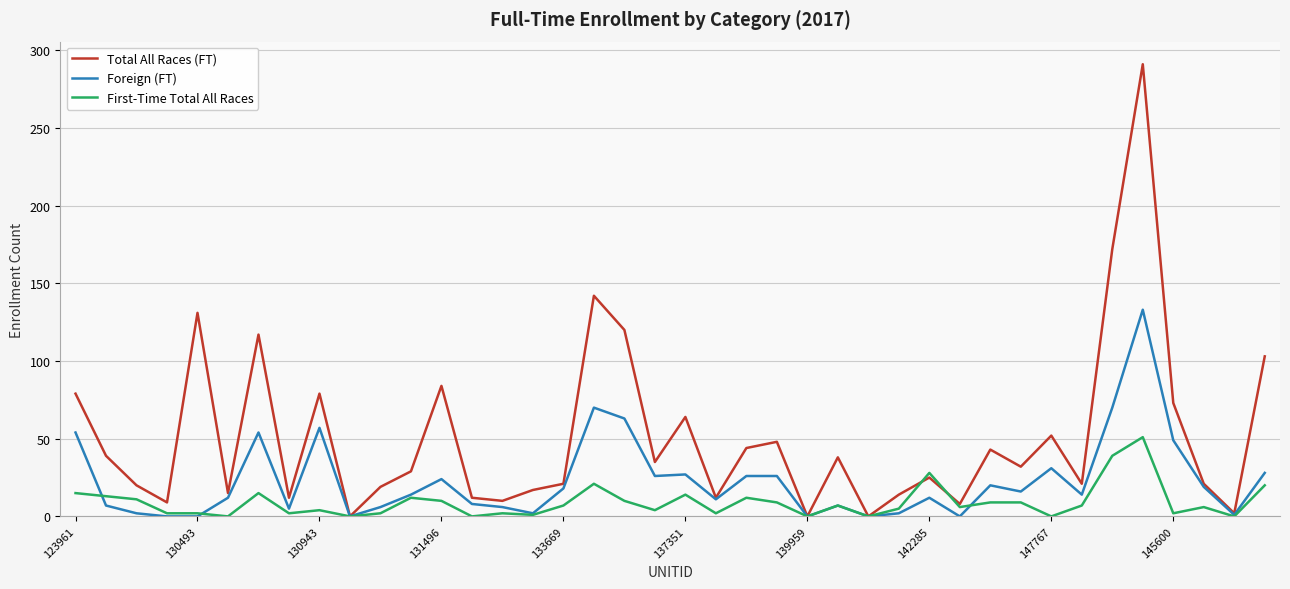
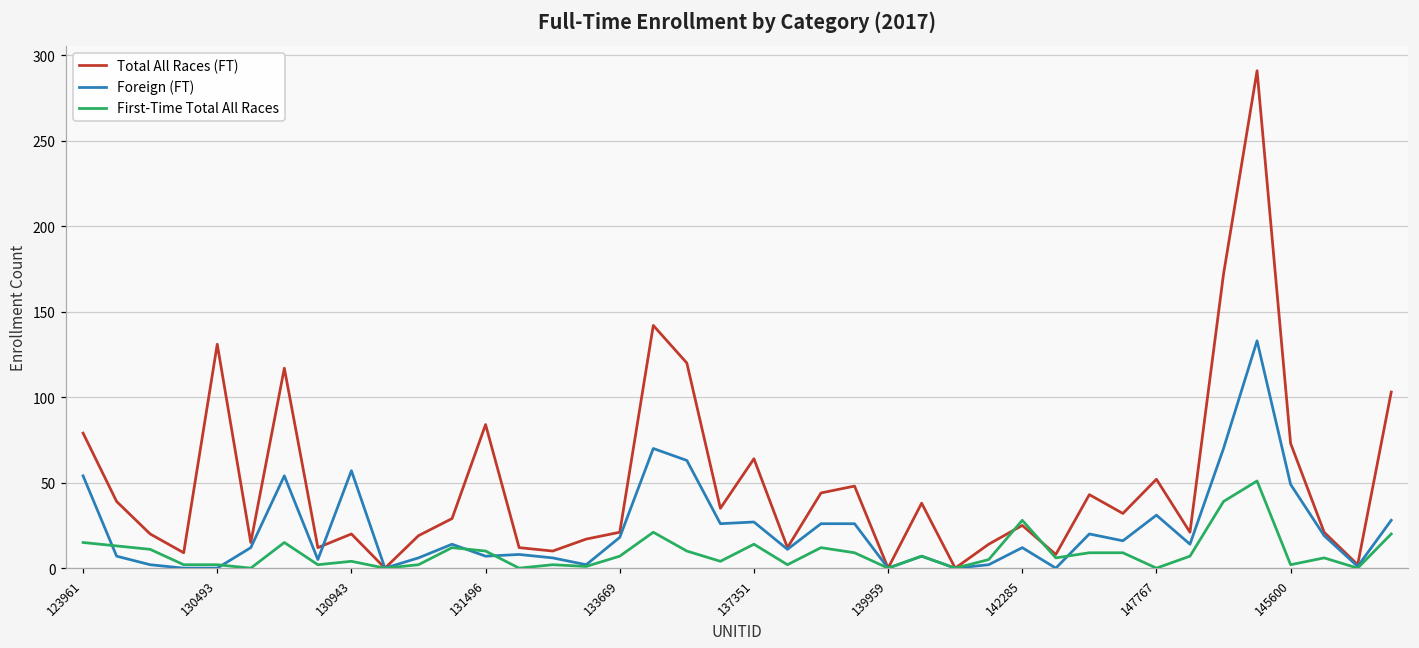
Total All Races (FT), 130943: 79 -> 20
Foreign (FT), 131496: 24 -> 7
